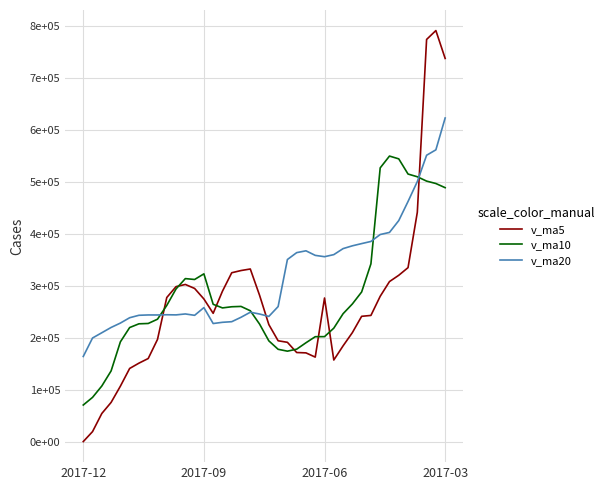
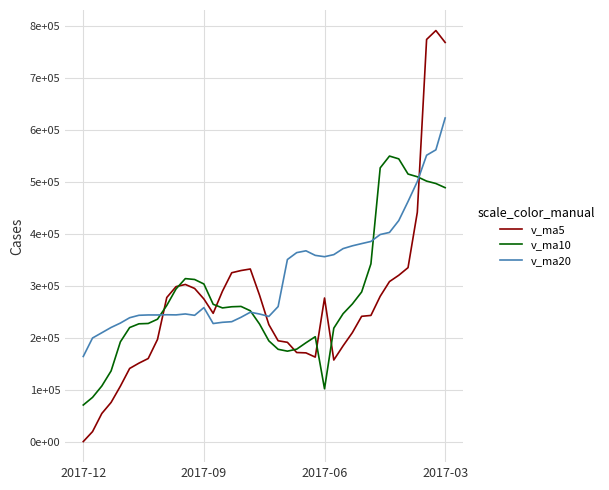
v_ma10, 2017-09: 320000 -> 300000
v_ma10, 2017-06: 200000 -> 100000
v_ma5, 2017-03: 740000 -> 770000
